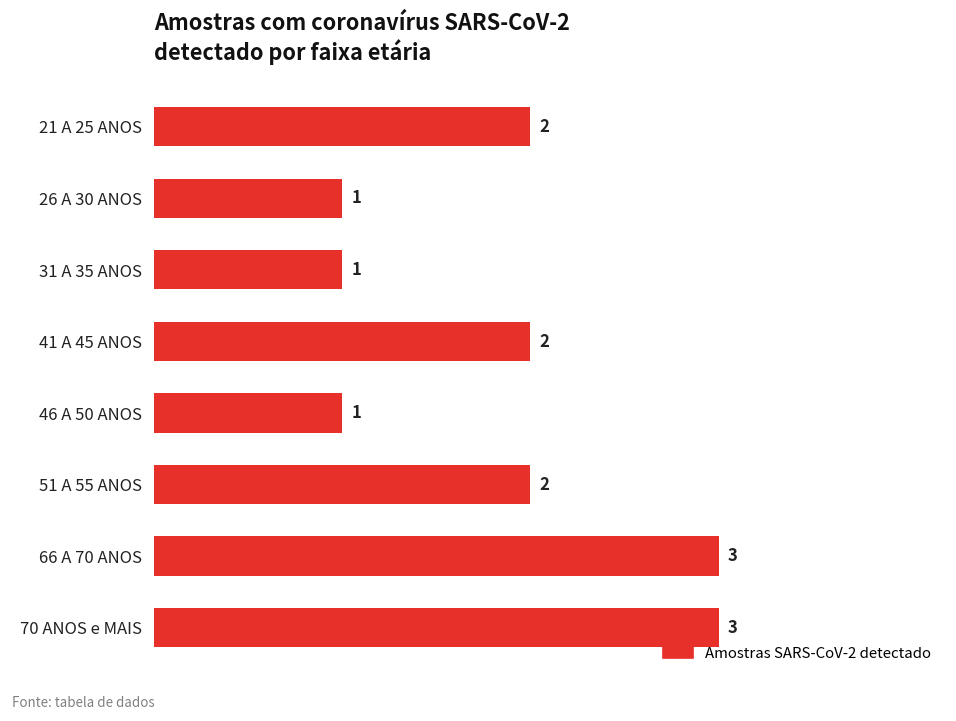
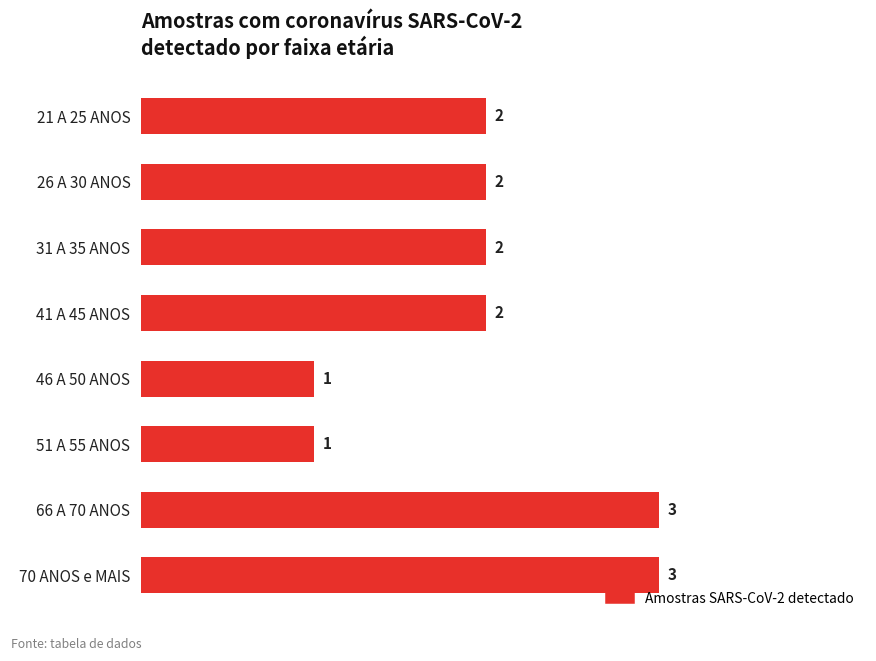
26 A 30 ANOS: 1 -> 2
31 A 35 ANOS: 1 -> 2
51 A 55 ANOS: 2 -> 1
